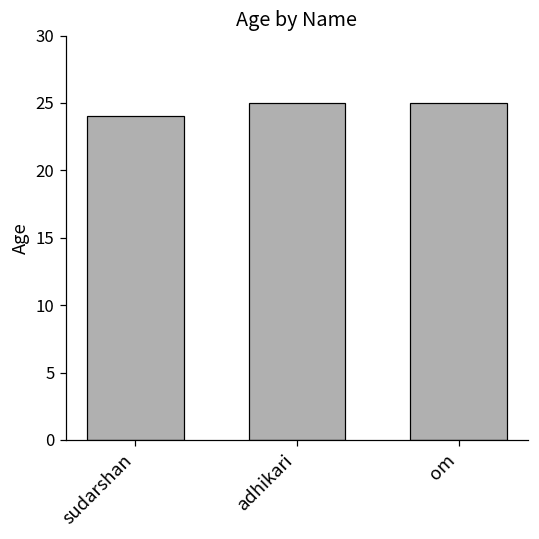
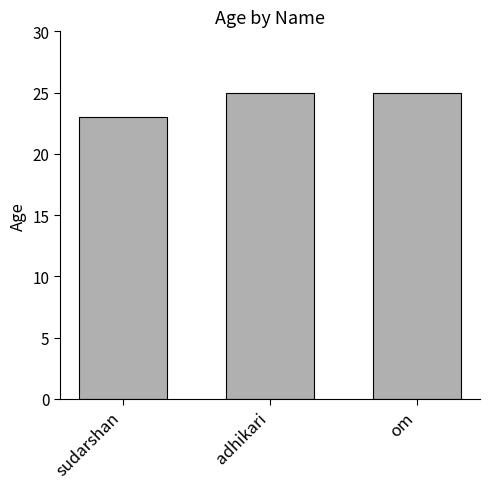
sudarshan: 24 -> 23
